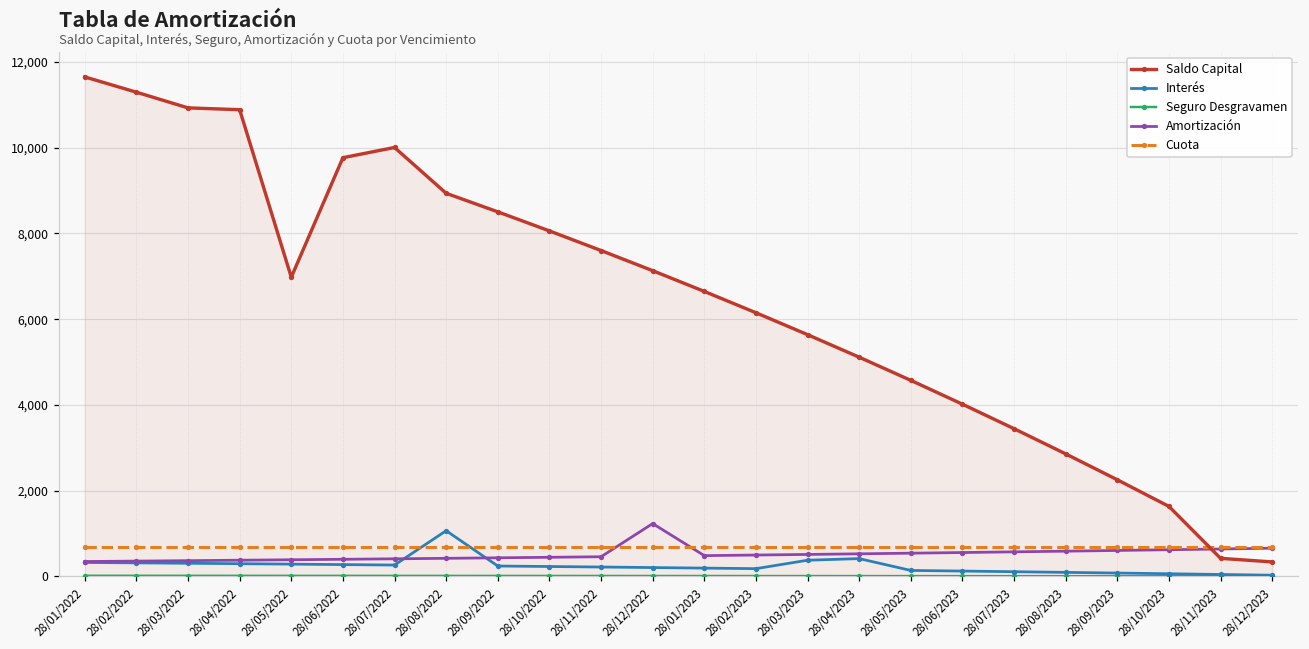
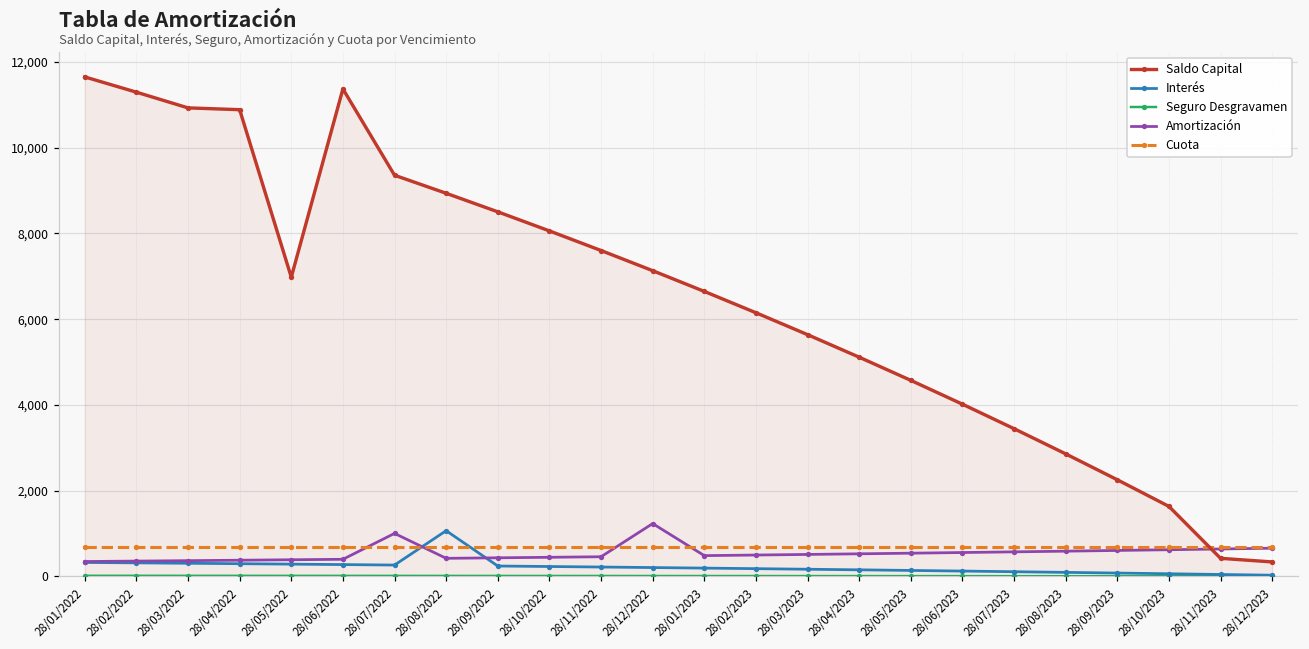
Saldo Capital, 28/06/2022: 9,800 -> 11,400
Saldo Capital, 28/07/2022: 10,000 -> 9,400
Amortización, 28/07/2022: 400 -> 1,000
Interés, 28/03/2023: 400 -> 200
Interés, 28/04/2023: 400 -> 200
